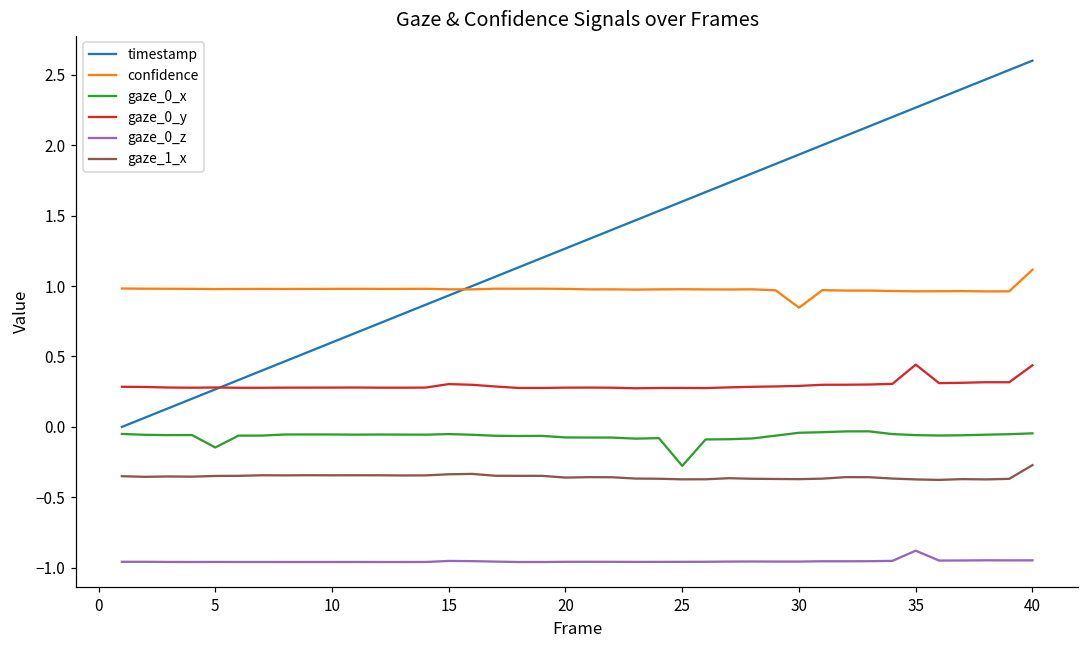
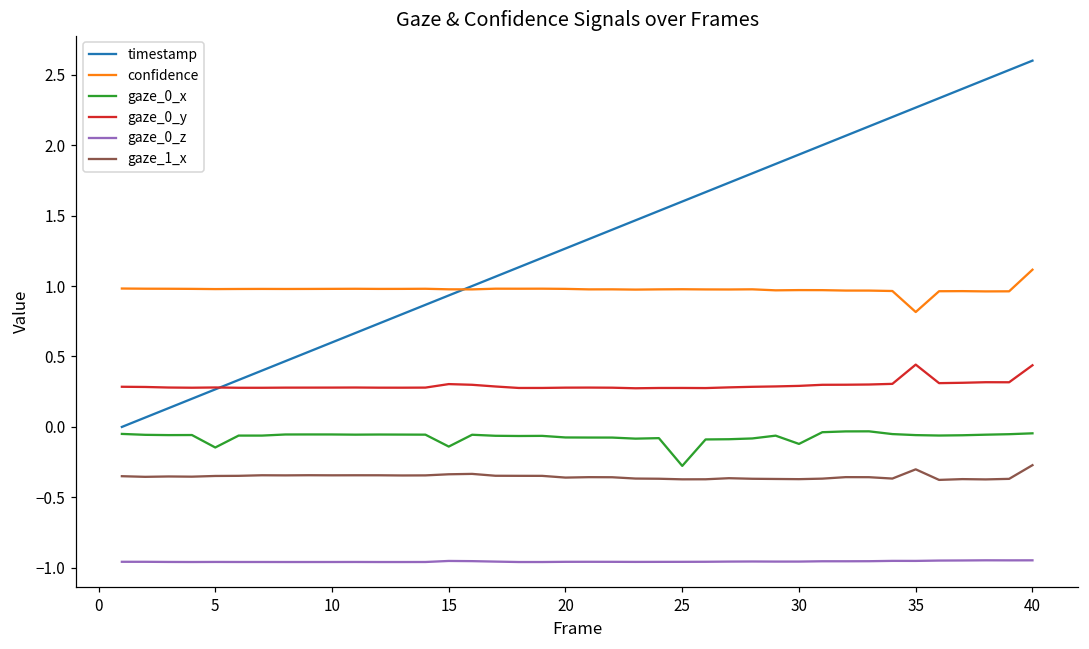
gaze_0_x, 15: -0.05 -> -0.14
confidence, 30: 0.85 -> 0.97
gaze_0_x, 30: -0.04 -> -0.12
confidence, 35: 0.96 -> 0.82
gaze_0_z, 35: -0.88 -> -0.95
gaze_1_x, 35: -0.37 -> -0.30
